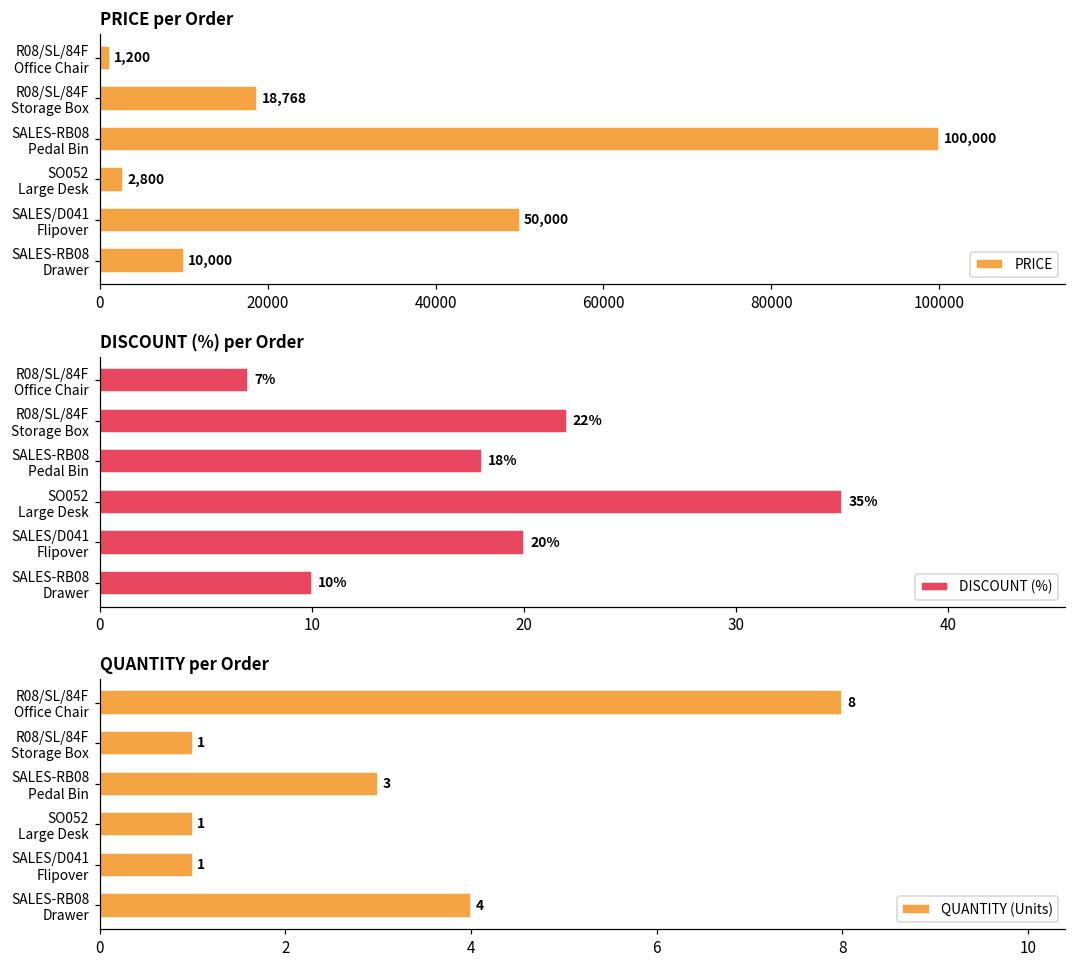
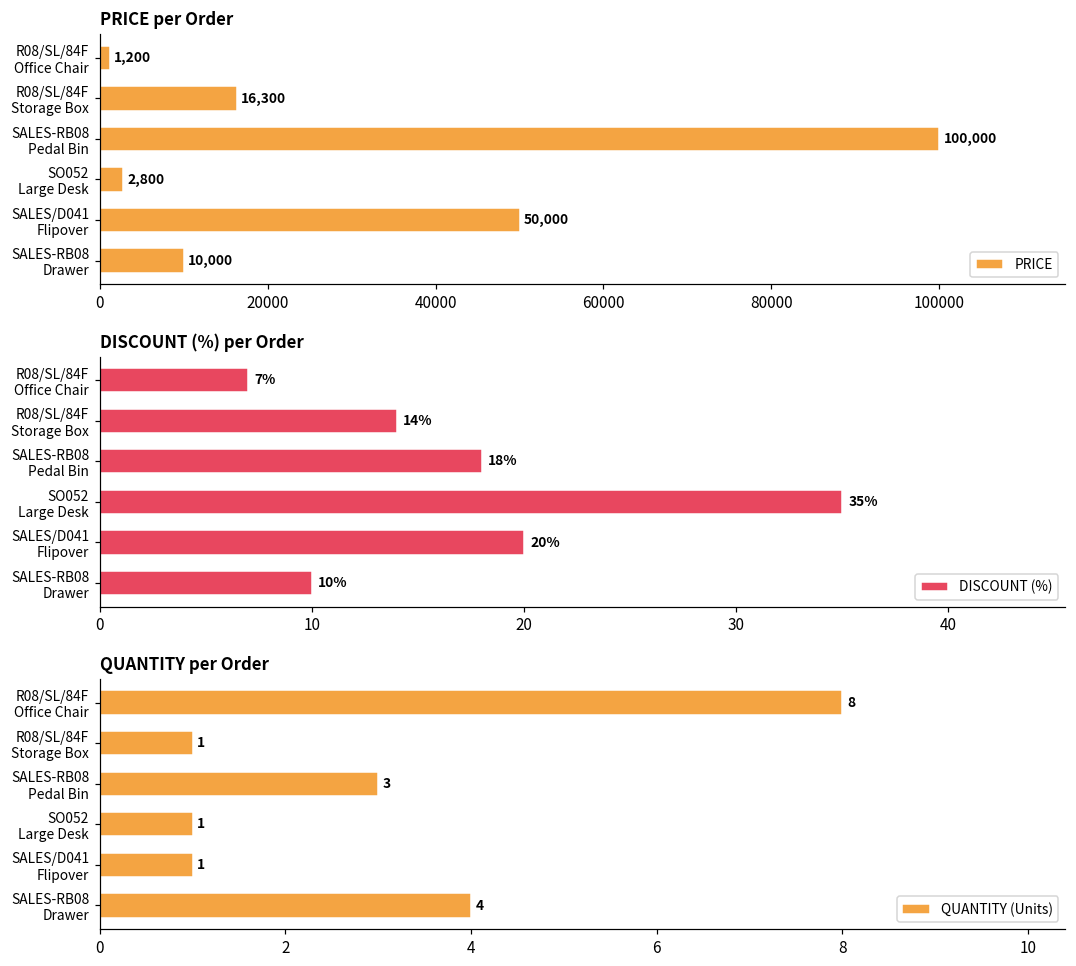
PRICE per Order, R08/SL/84F Storage Box: 18,768 -> 16,300
DISCOUNT (%) per Order, R08/SL/84F Storage Box: 22% -> 14%
